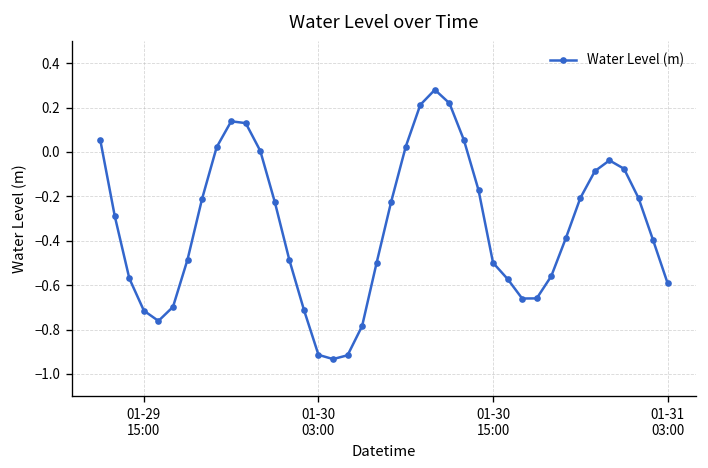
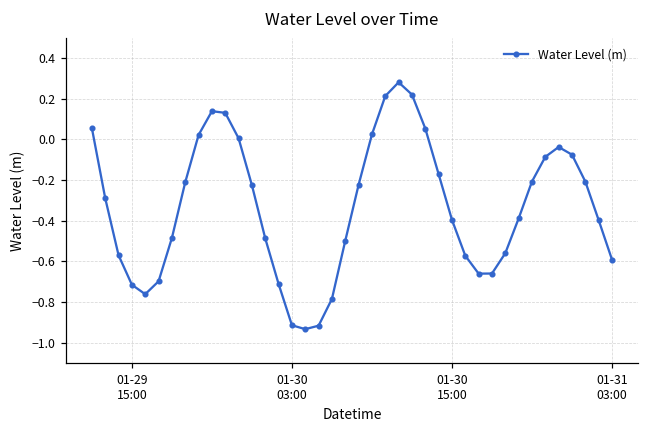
01-30 15:00: -0.50 -> -0.40
